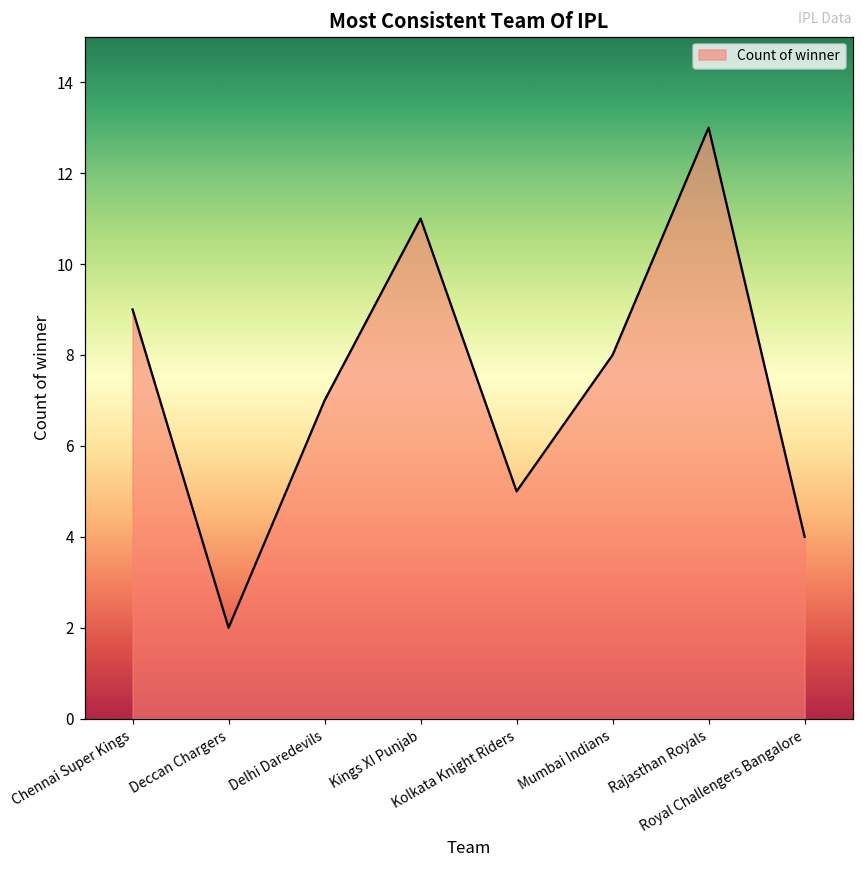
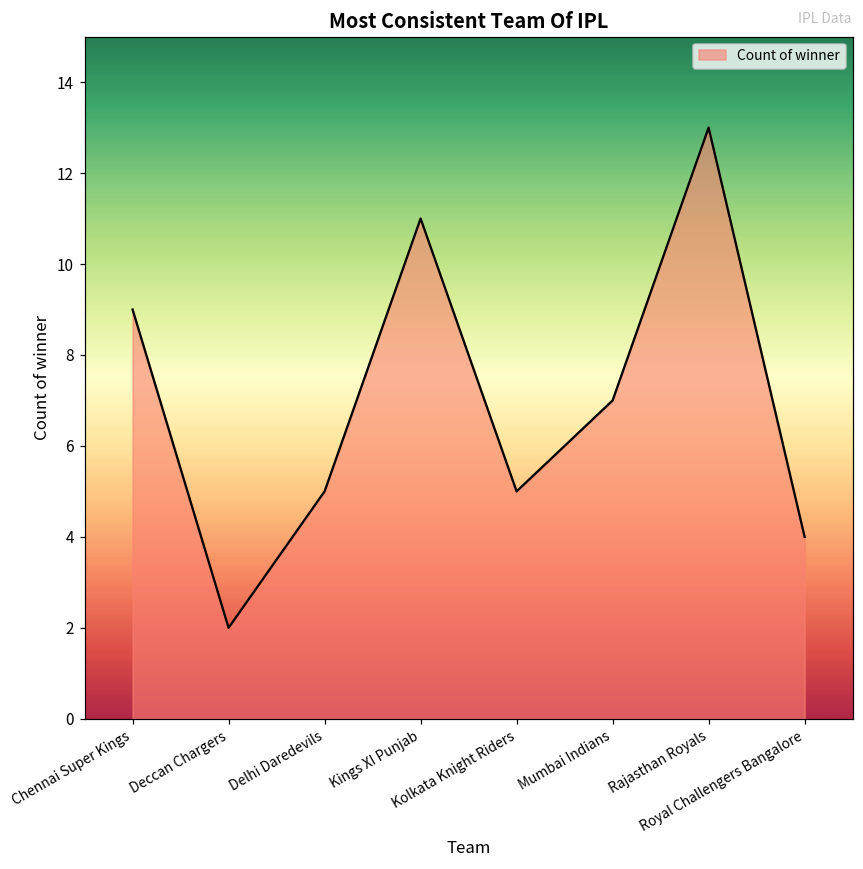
Delhi Daredevils: 7 -> 5
Mumbai Indians: 8 -> 7
